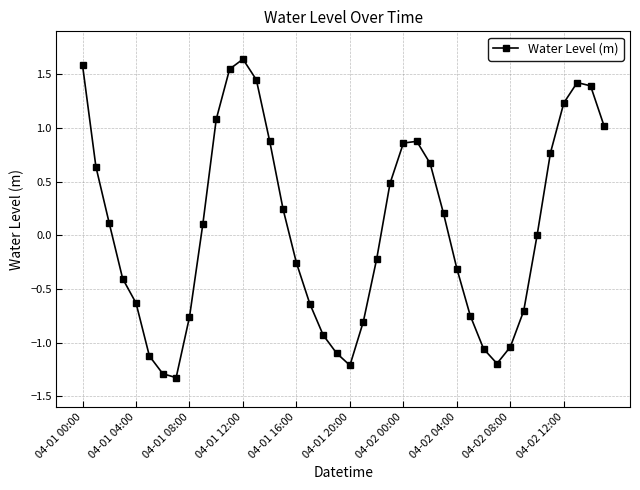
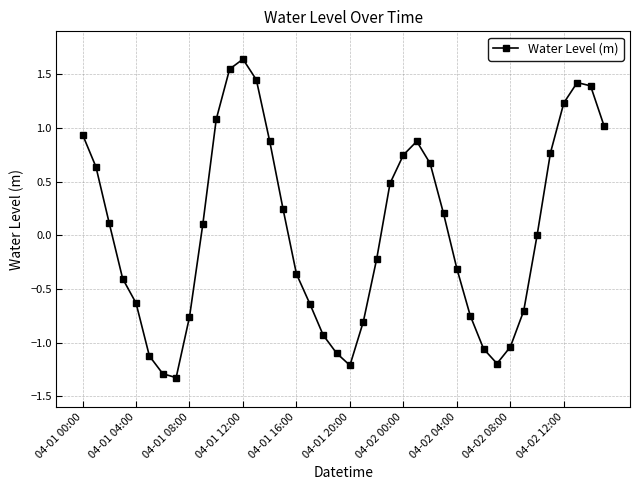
04-01 00:00: 1.58 -> 0.94
04-01 16:00: -0.26 -> -0.36
04-02 00:00: 0.86 -> 0.75
